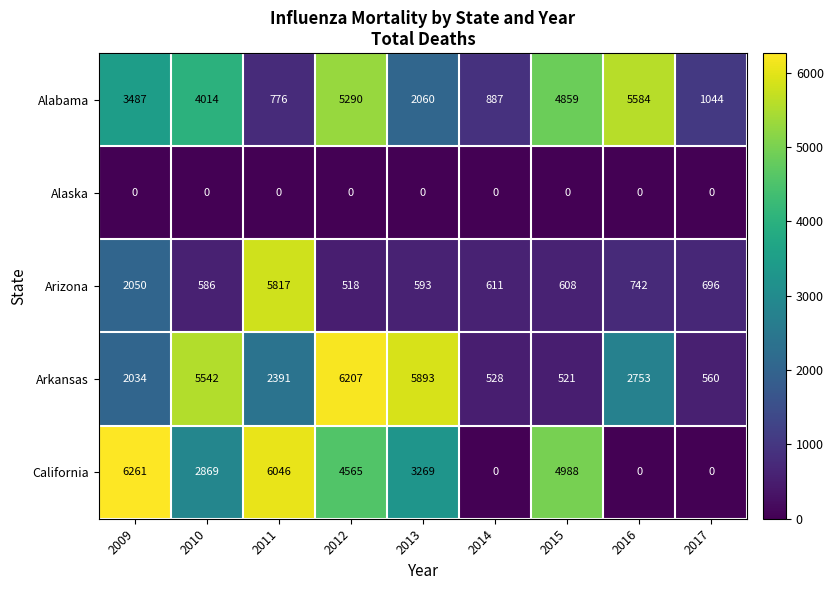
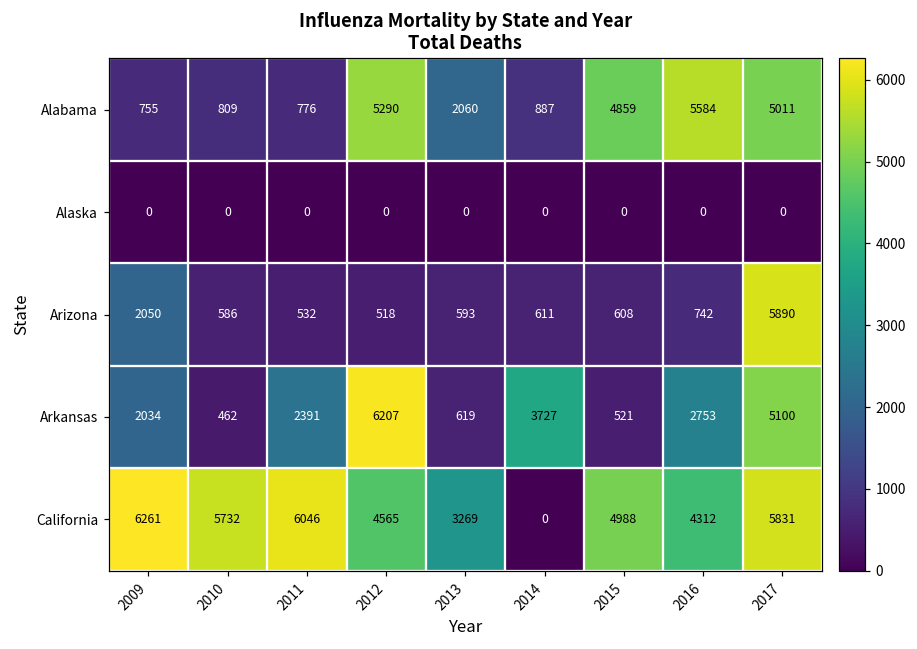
Alabama, 2009: 3487 -> 755
Alabama, 2010: 4014 -> 809
Alabama, 2017: 1044 -> 5011
Arizona, 2011: 5817 -> 532
Arizona, 2017: 696 -> 5890
Arkansas, 2010: 5542 -> 462
Arkansas, 2013: 5893 -> 619
Arkansas, 2014: 528 -> 3727
Arkansas, 2017: 560 -> 5100
California, 2010: 2869 -> 5732
California, 2016: 0 -> 4312
California, 2017: 0 -> 5831
